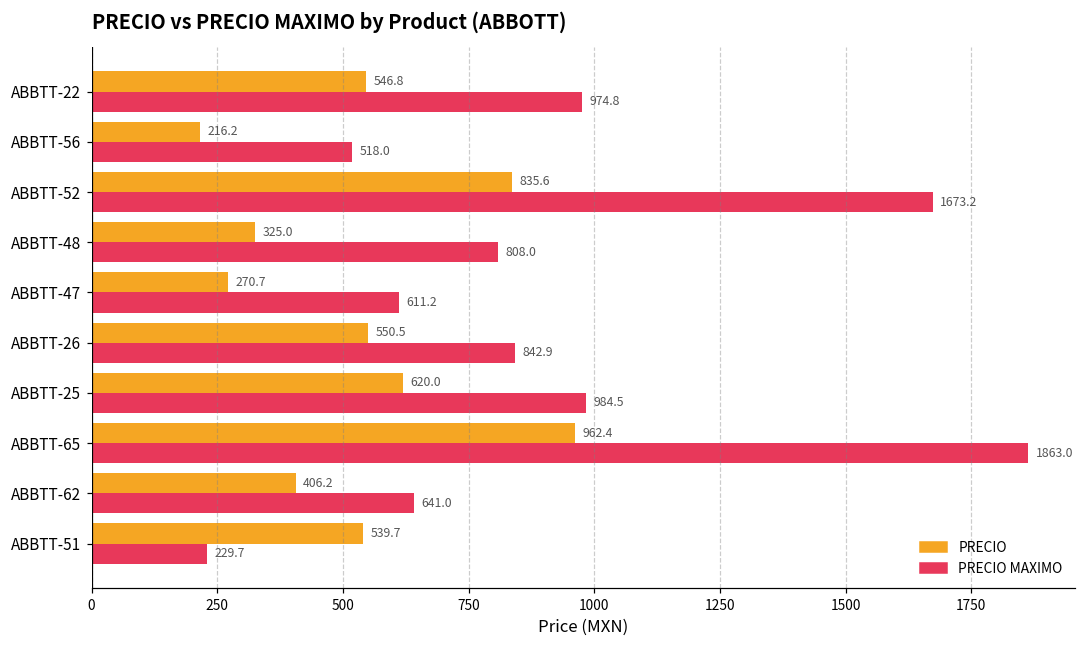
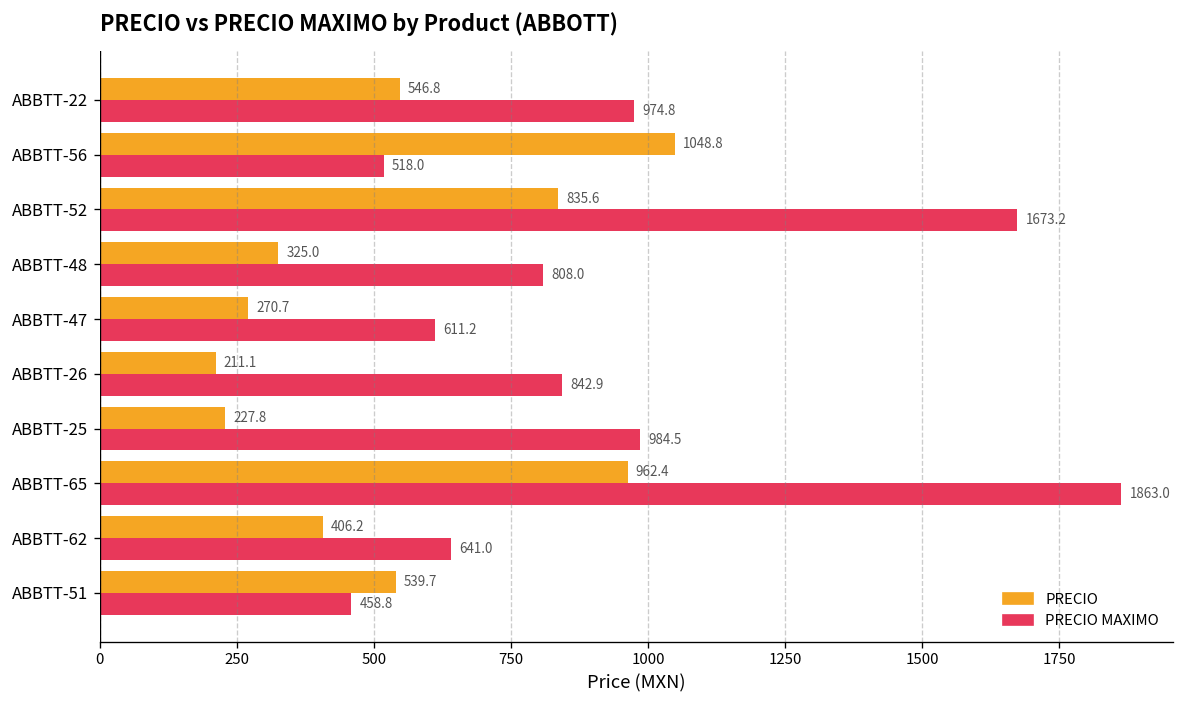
PRECIO, ABBTT-56: 216.2 -> 1048.8
PRECIO, ABBTT-26: 550.5 -> 211.1
PRECIO, ABBTT-25: 620.0 -> 227.8
PRECIO MAXIMO, ABBTT-51: 229.7 -> 458.8
